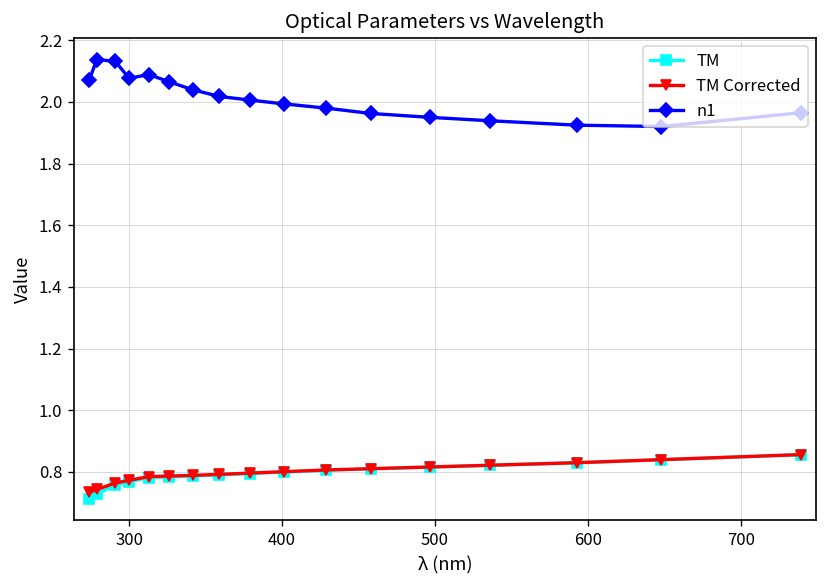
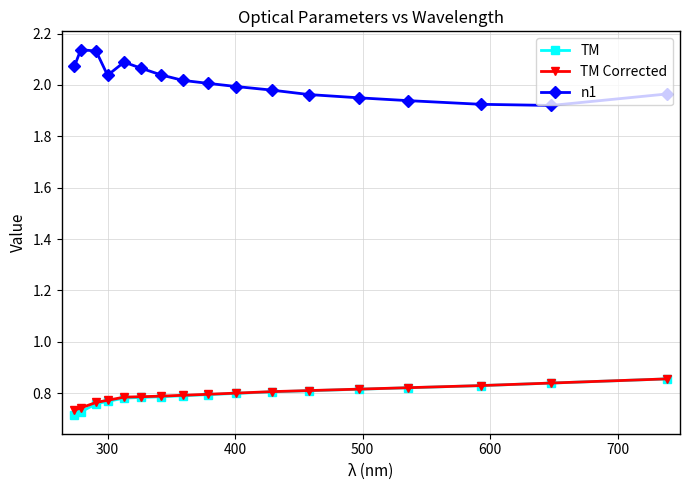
n1, 300: 2.08 -> 2.04
